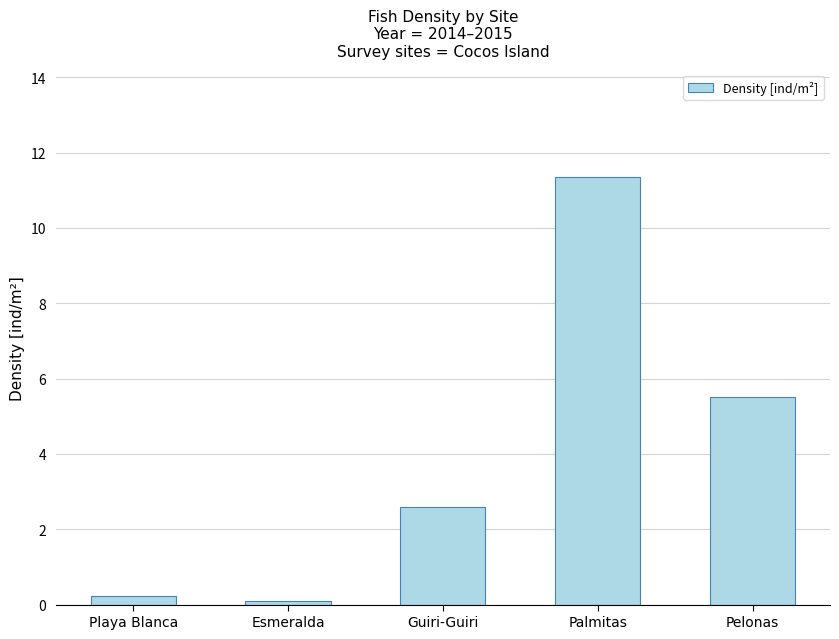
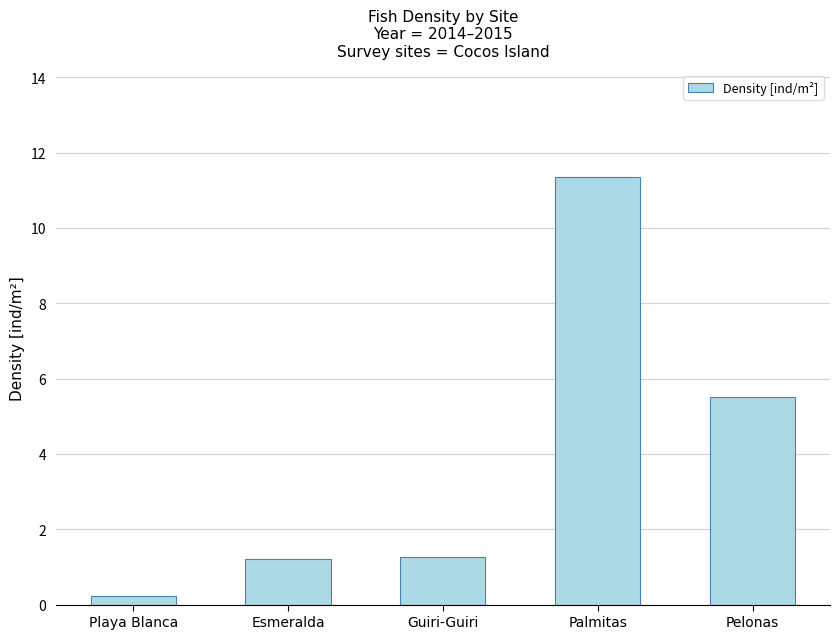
Esmeralda: 0.1 -> 1.2
Guiri-Guiri: 2.6 -> 1.3
